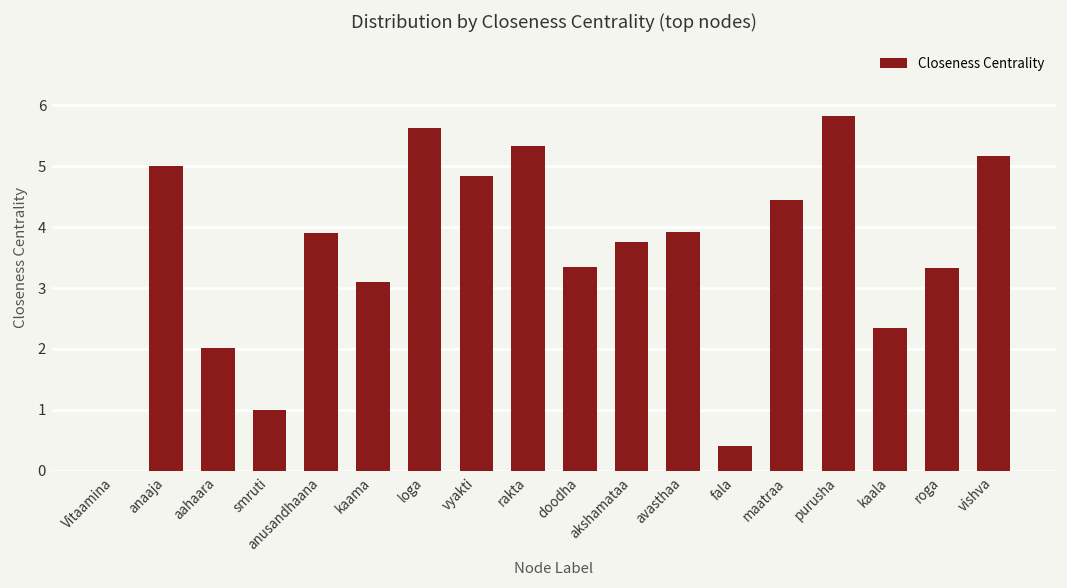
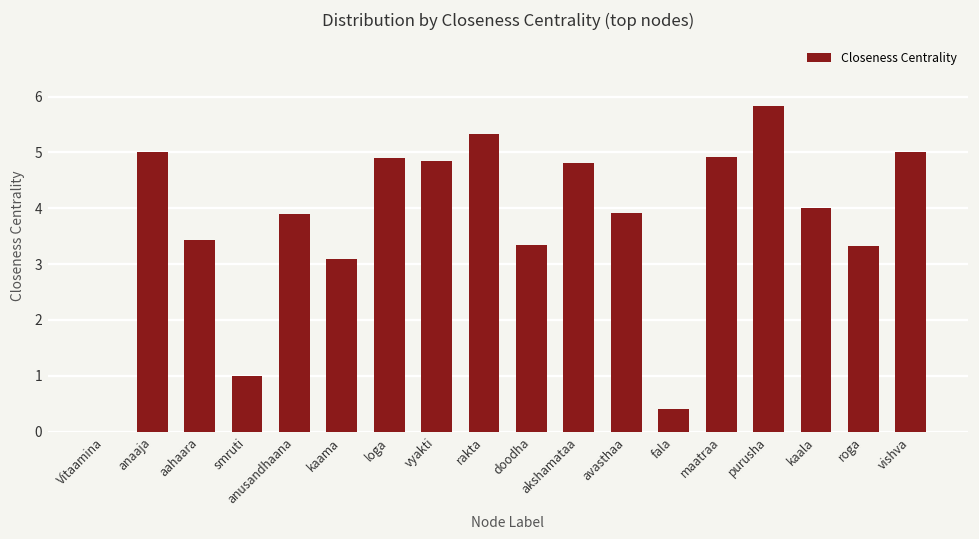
aahaara: 2.0 -> 3.4
loga: 5.6 -> 4.9
akshamataa: 3.8 -> 4.8
maatraa: 4.5 -> 4.9
kaala: 2.4 -> 4.0
vishva: 5.2 -> 5.0
